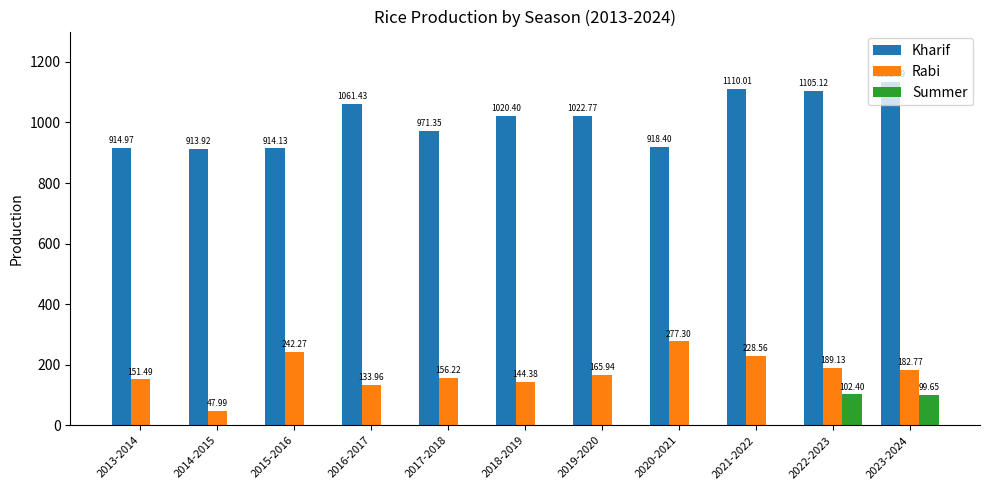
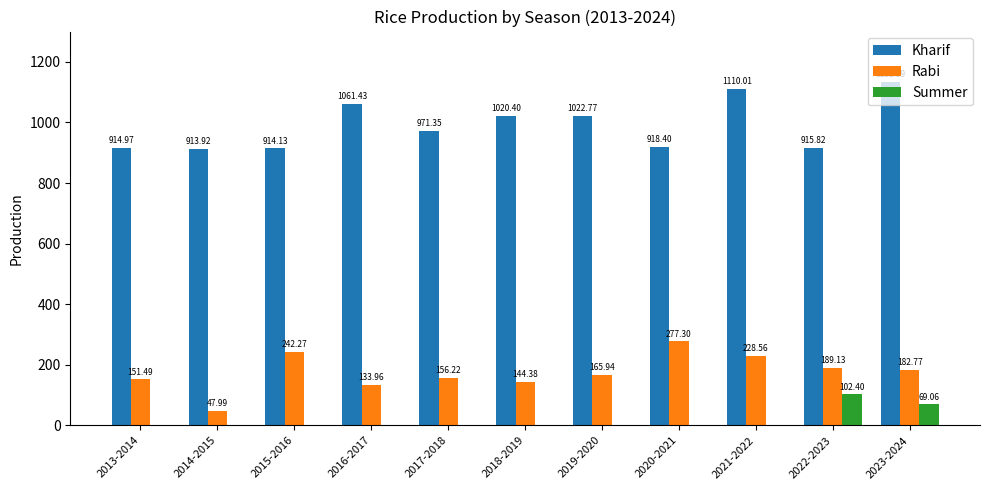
Kharif, 2022-2023: 1105.12 -> 915.82
Summer, 2023-2024: 99.65 -> 69.06
